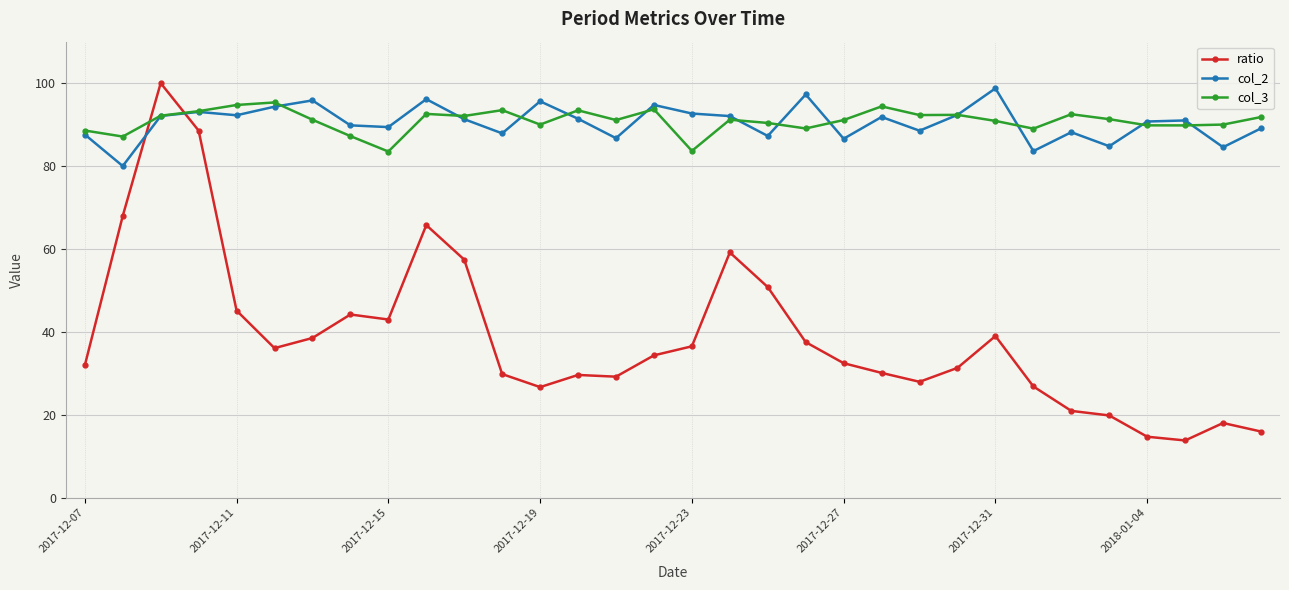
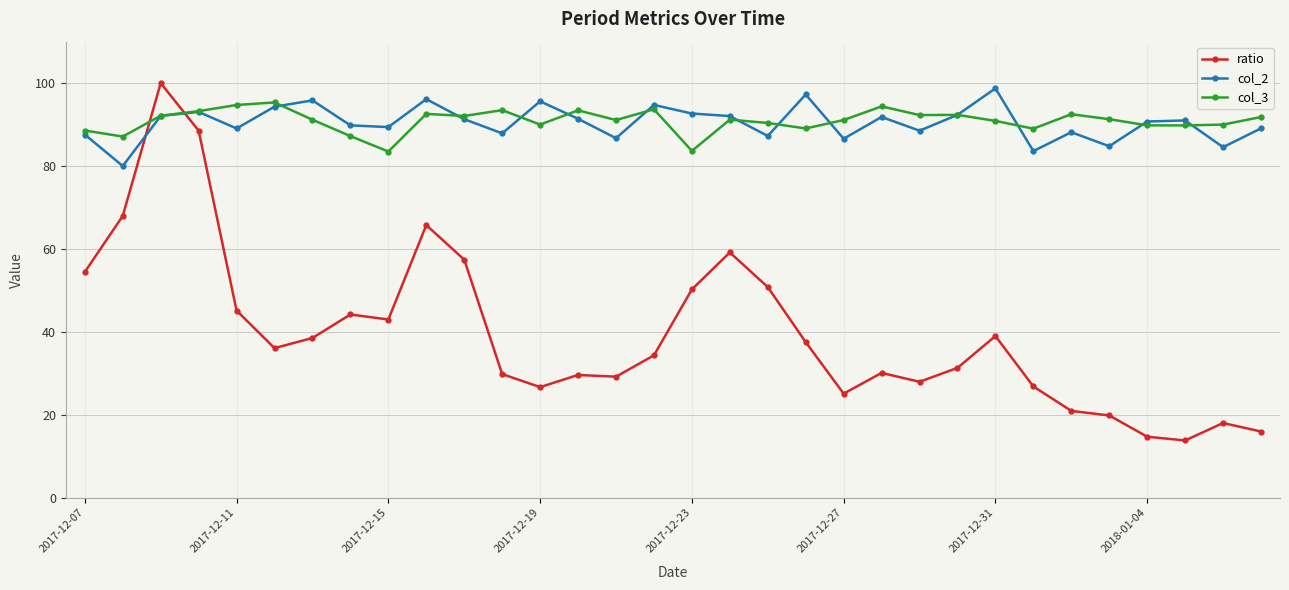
ratio, 2017-12-07: 32 -> 54
col_2, 2017-12-11: 92 -> 89
ratio, 2017-12-23: 37 -> 50
ratio, 2017-12-27: 32 -> 25
